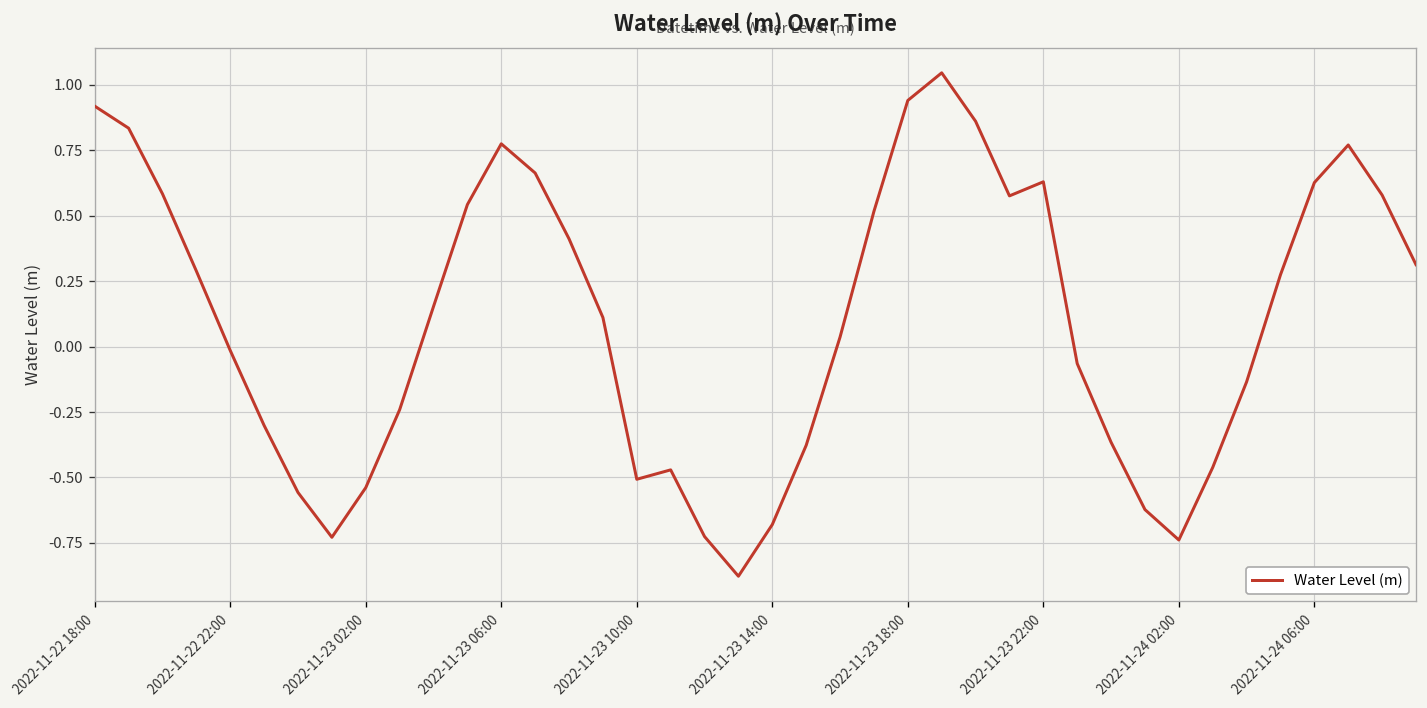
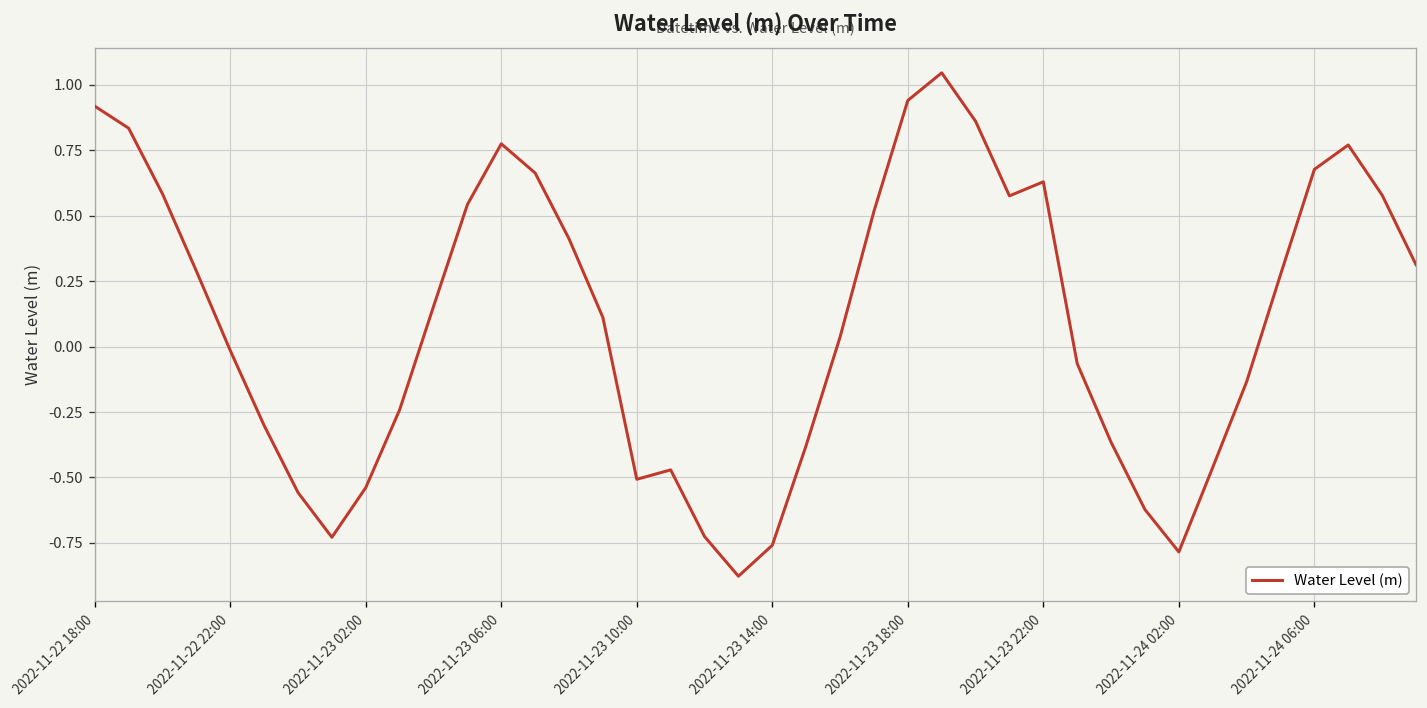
2022-11-23 14:00: -0.68 -> -0.76
2022-11-24 02:00: -0.74 -> -0.78
2022-11-24 06:00: 0.63 -> 0.68
